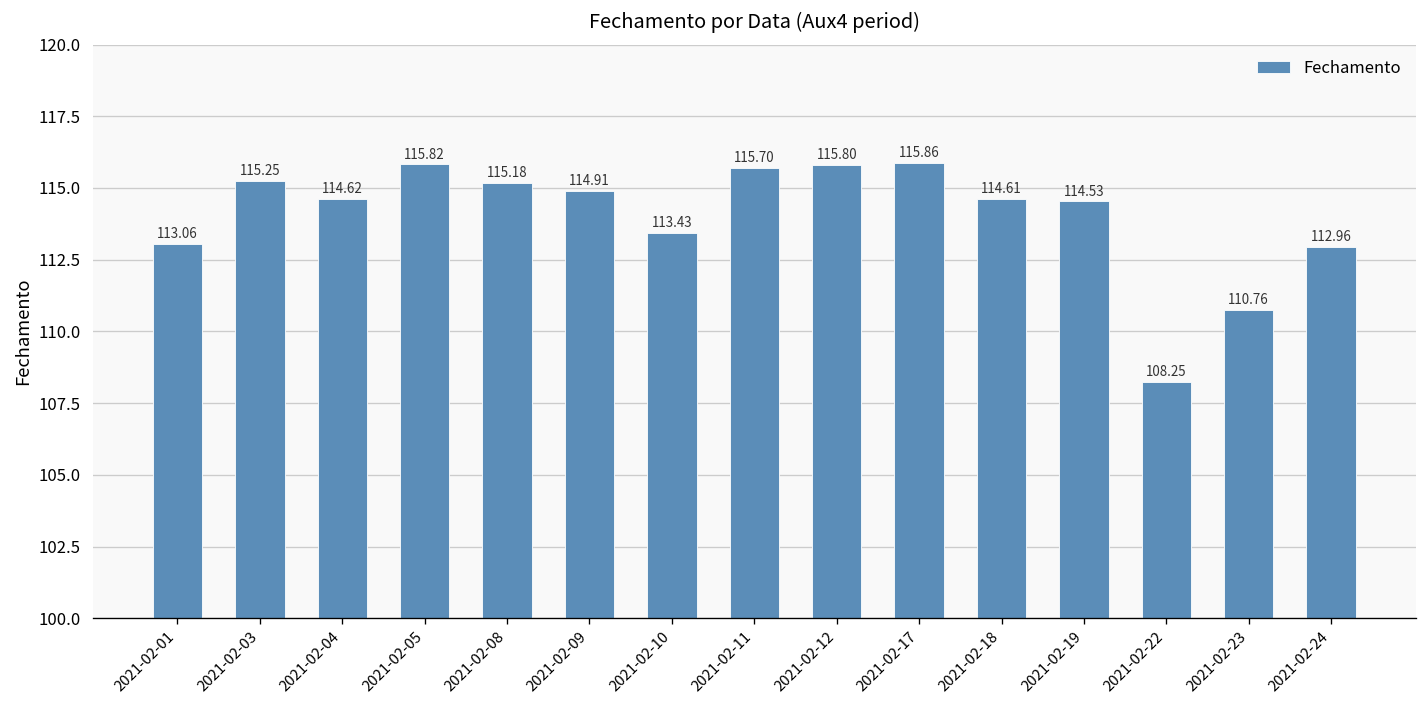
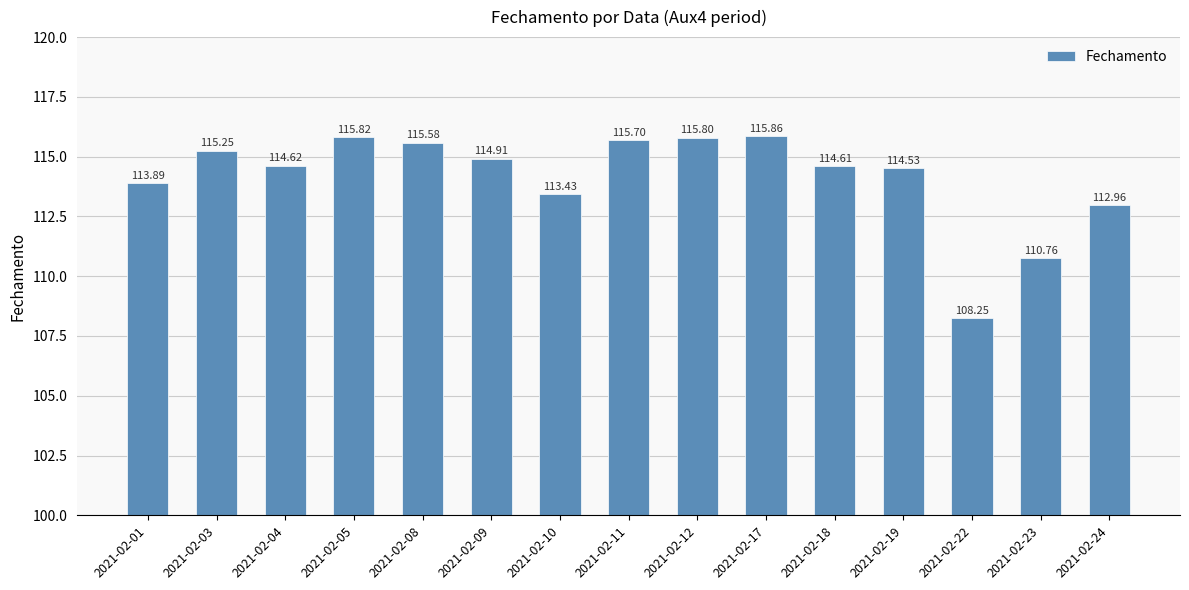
2021-02-01: 113.06 -> 113.89
2021-02-08: 115.18 -> 115.58
